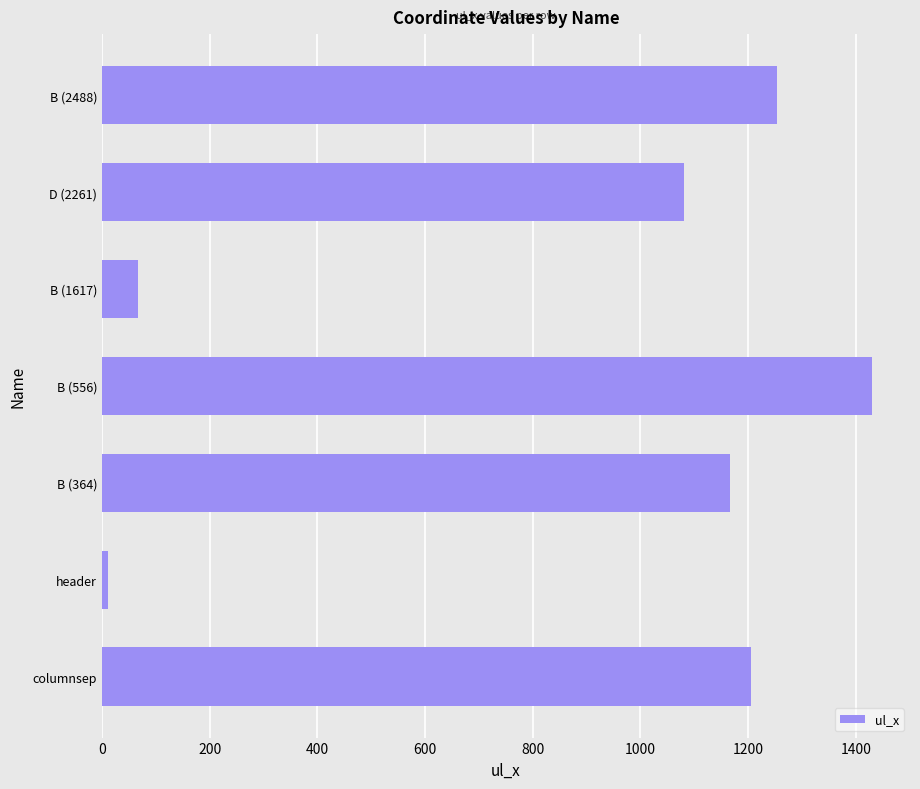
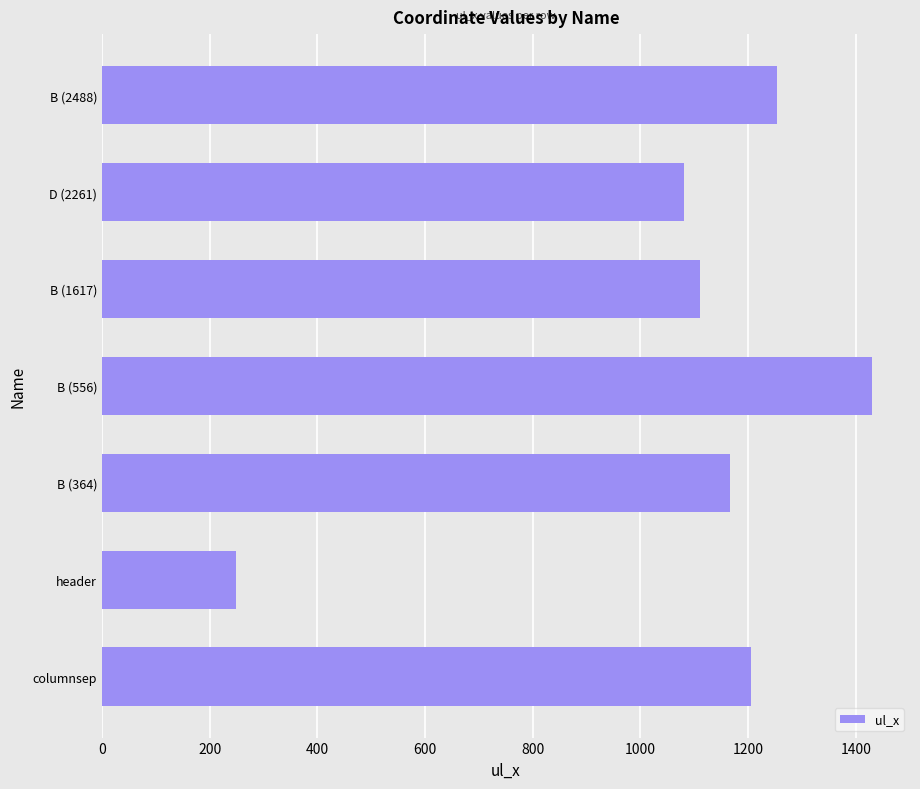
B (1617): 70 -> 1110
header: 10 -> 250
